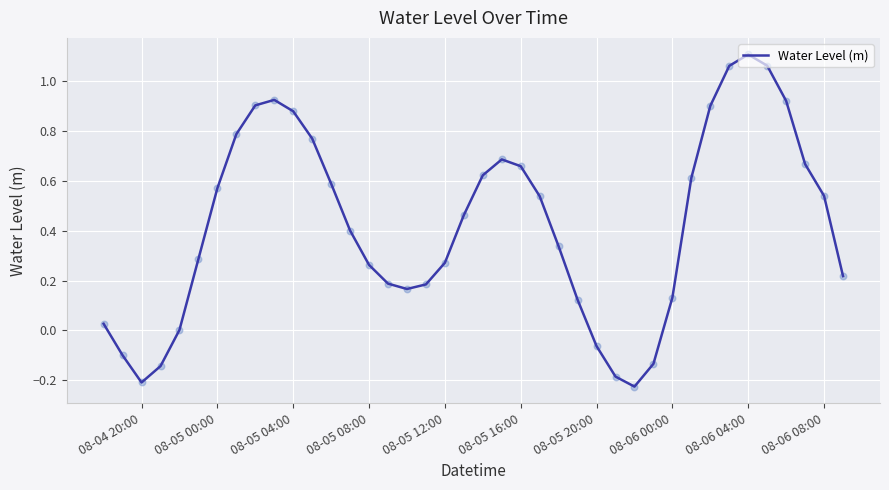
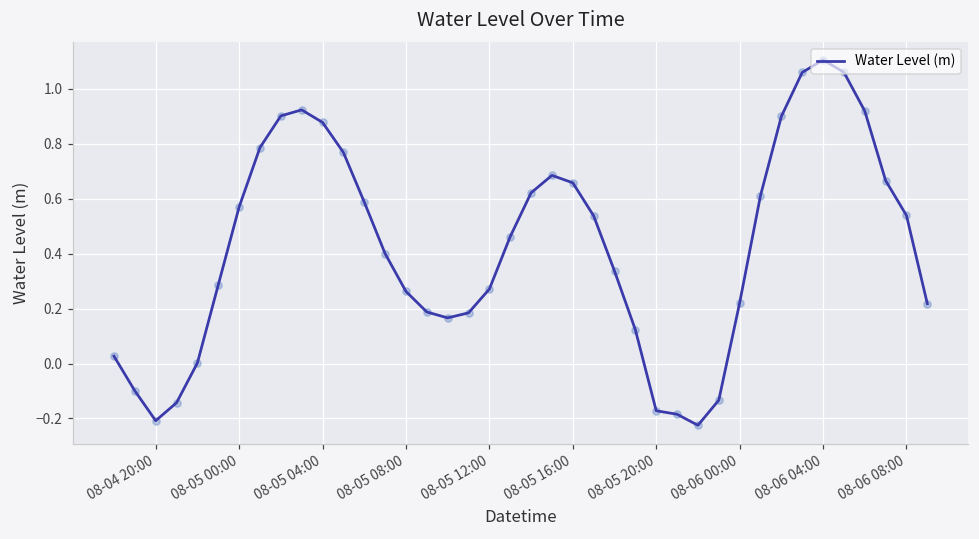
08-05 20:00: -0.06 -> -0.17
08-06 00:00: 0.13 -> 0.22
